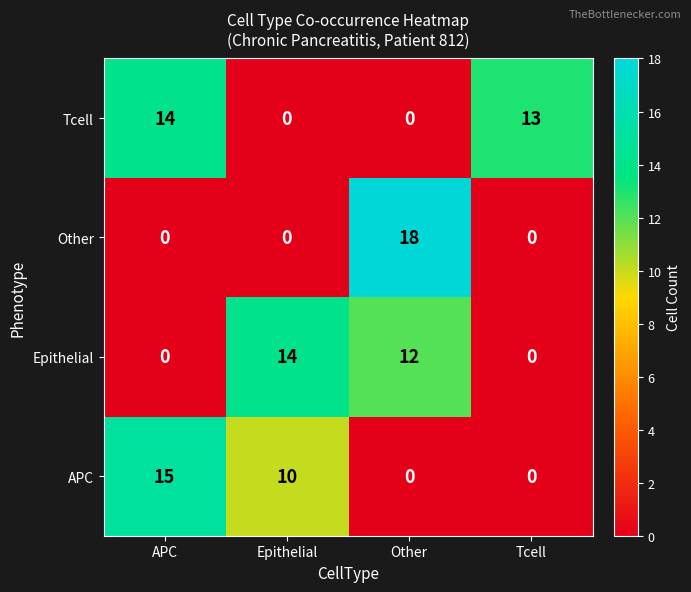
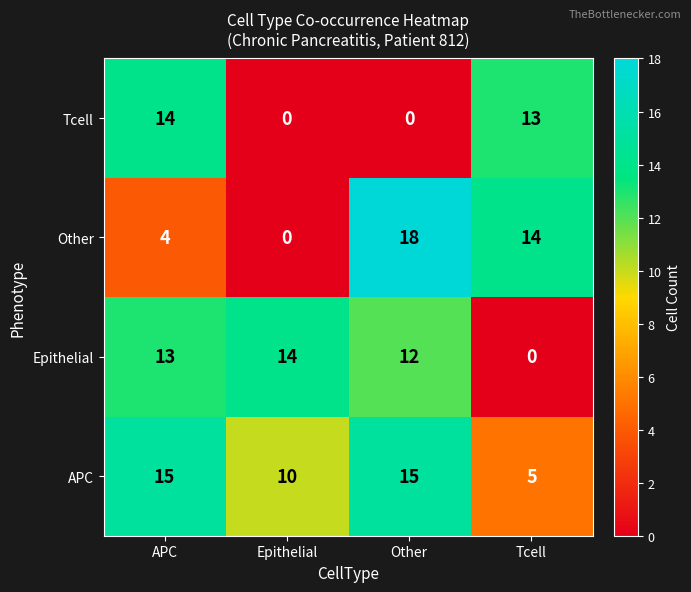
Other, APC: 0 -> 4
Other, Tcell: 0 -> 14
Epithelial, APC: 0 -> 13
APC, Other: 0 -> 15
APC, Tcell: 0 -> 5
